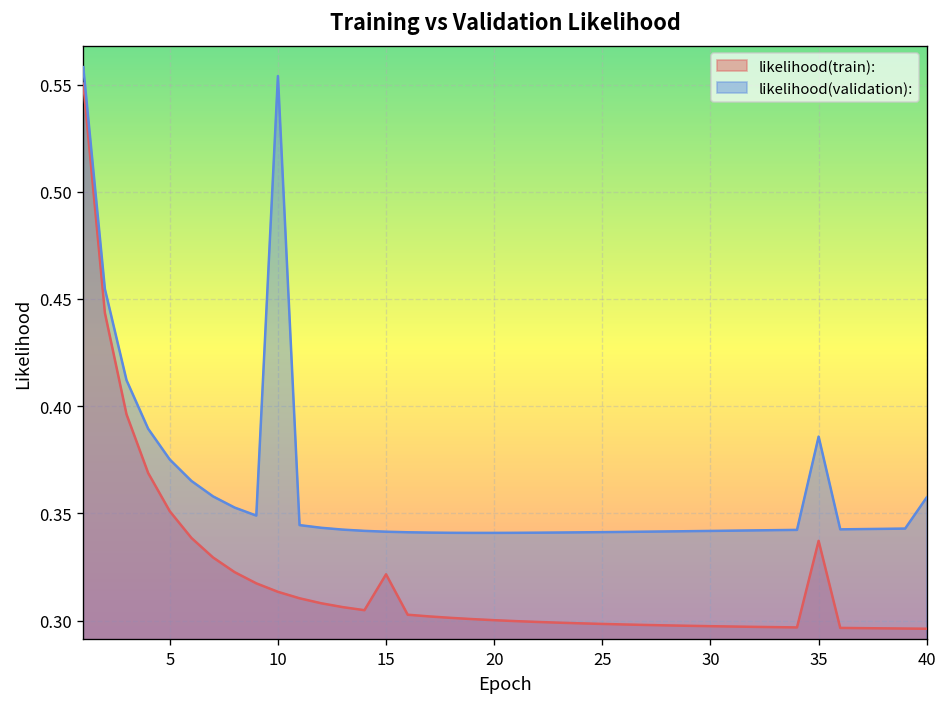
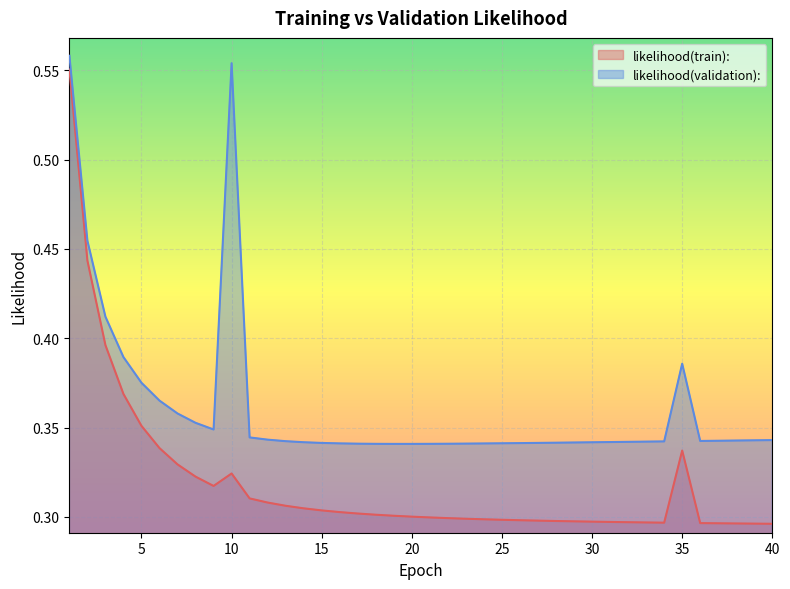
likelihood(train):, 10: 0.313 -> 0.324
likelihood(train):, 15: 0.322 -> 0.304
likelihood(validation):, 40: 0.357 -> 0.343
